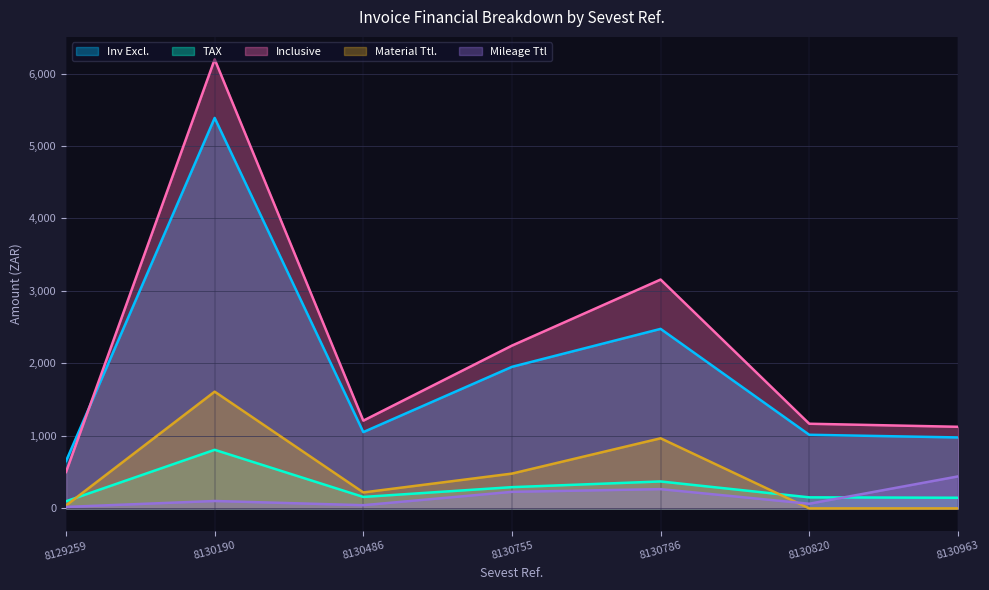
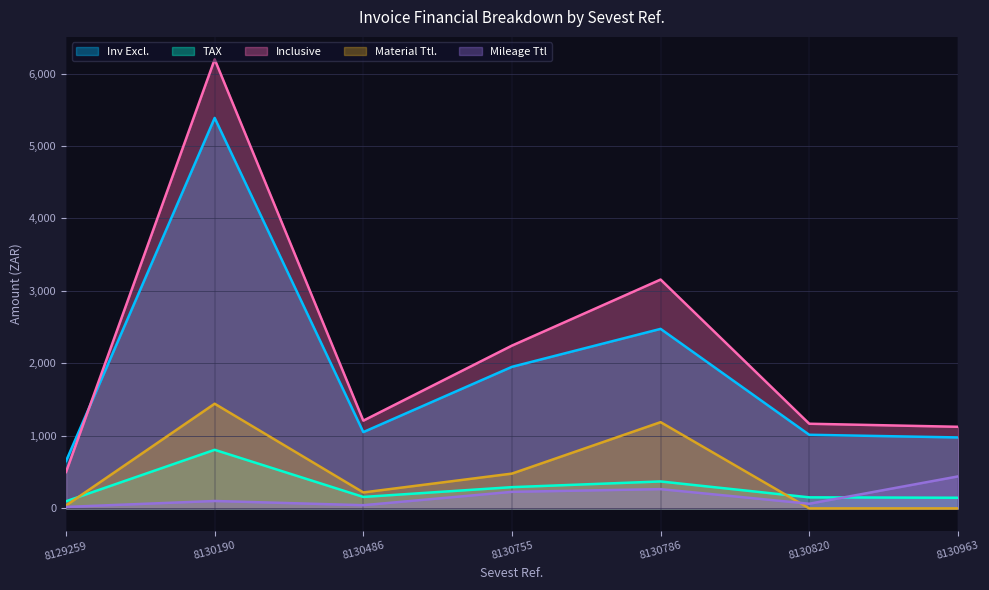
Material Ttl., 8130190: 1,600 -> 1,400
Material Ttl., 8130786: 1,000 -> 1,200
